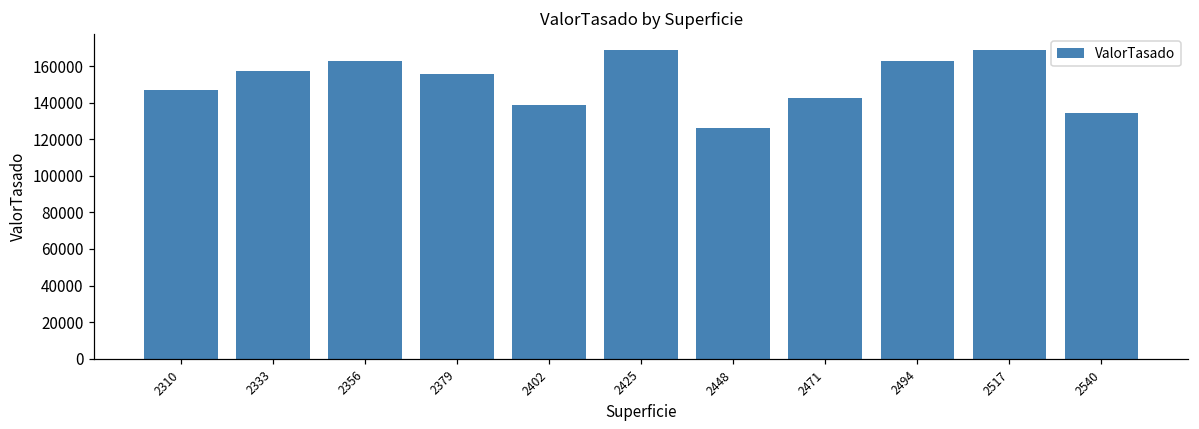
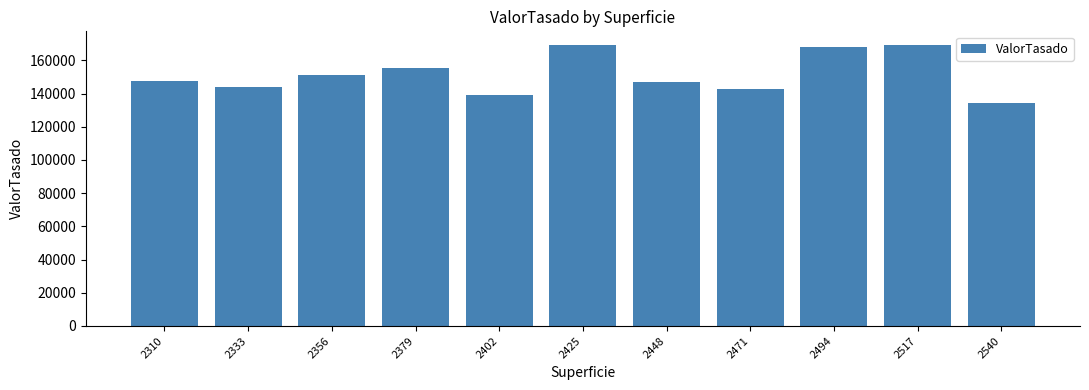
2333: 157000 -> 144000
2356: 163000 -> 151000
2448: 126000 -> 147000
2494: 163000 -> 168000
